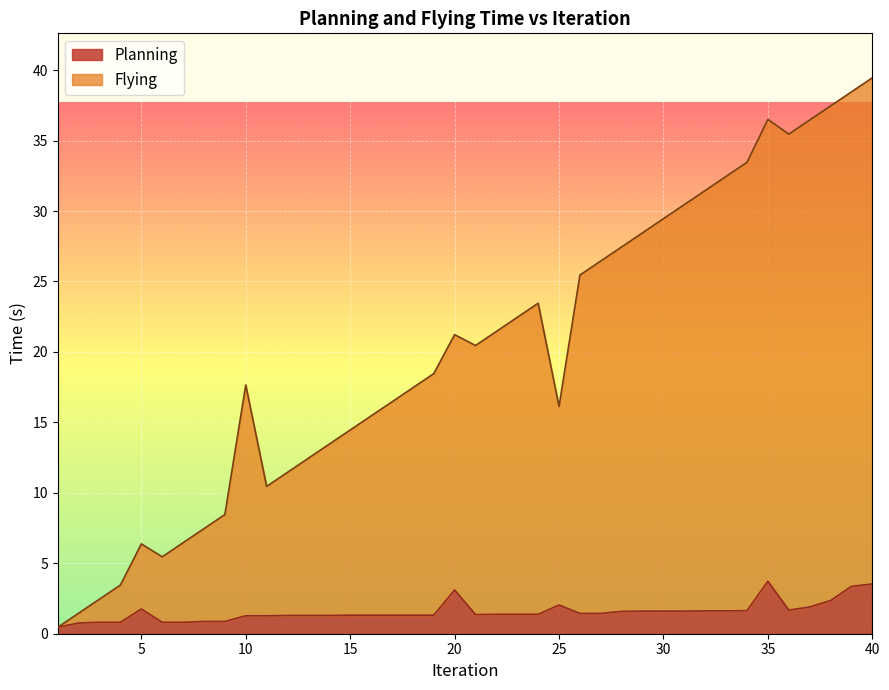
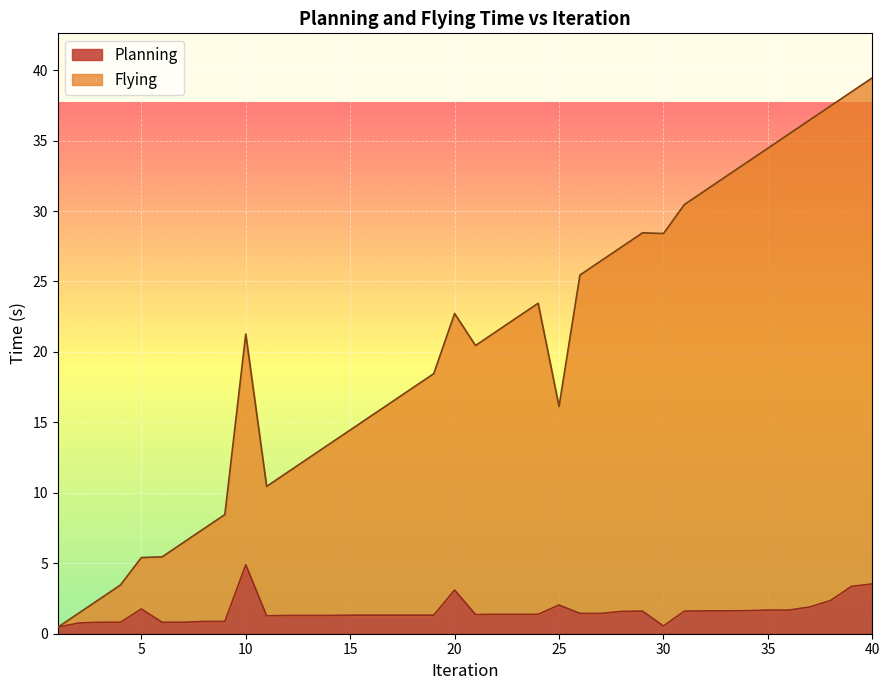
Flying, 5: 4.6 -> 3.6
Planning, 10: 1.3 -> 4.9
Flying, 20: 18.1 -> 19.6
Planning, 30: 1.6 -> 0.5
Planning, 35: 3.7 -> 1.7
